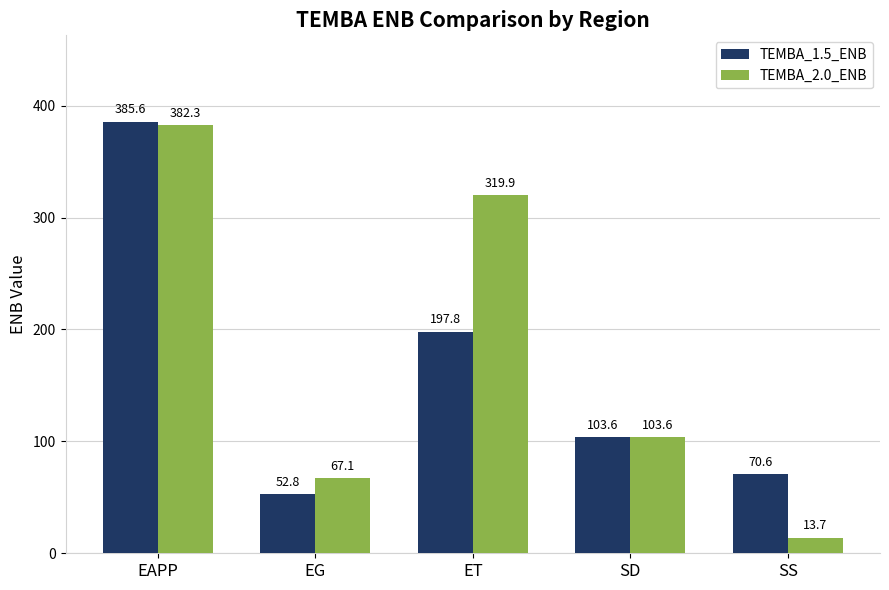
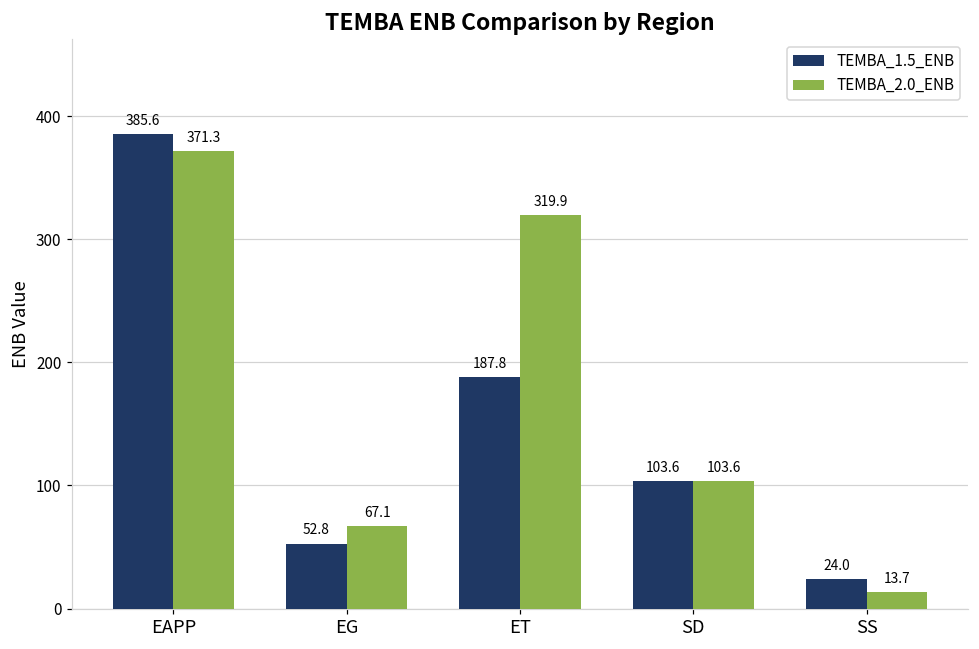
TEMBA_2.0_ENB, EAPP: 382.3 -> 371.3
TEMBA_1.5_ENB, ET: 197.8 -> 187.8
TEMBA_1.5_ENB, SS: 70.6 -> 24.0
